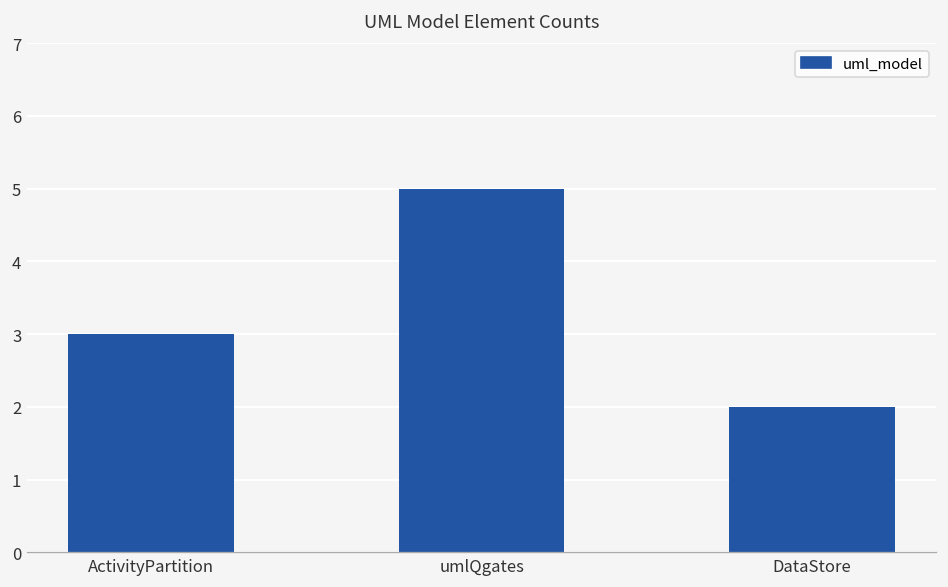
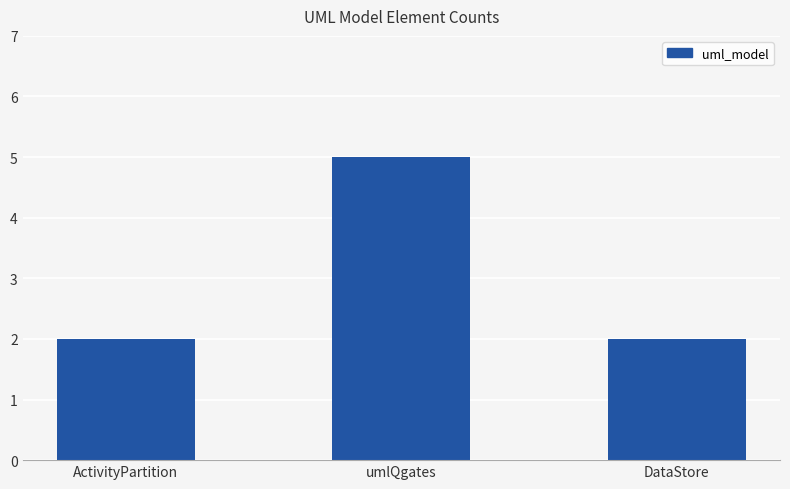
ActivityPartition: 3 -> 2
